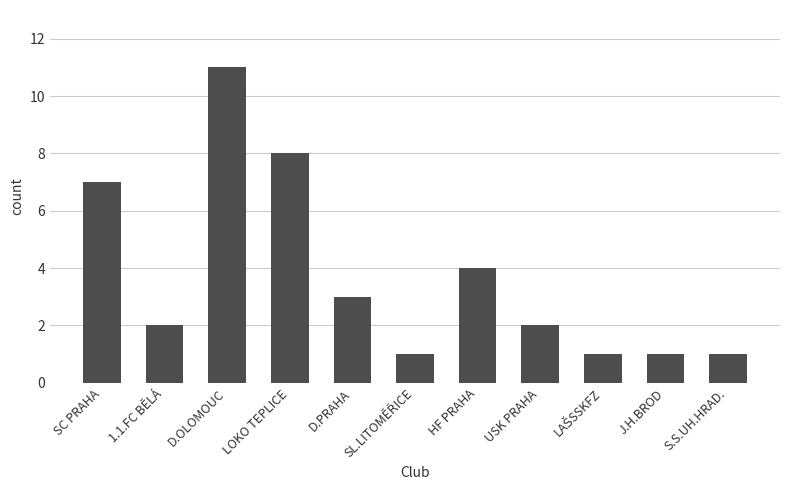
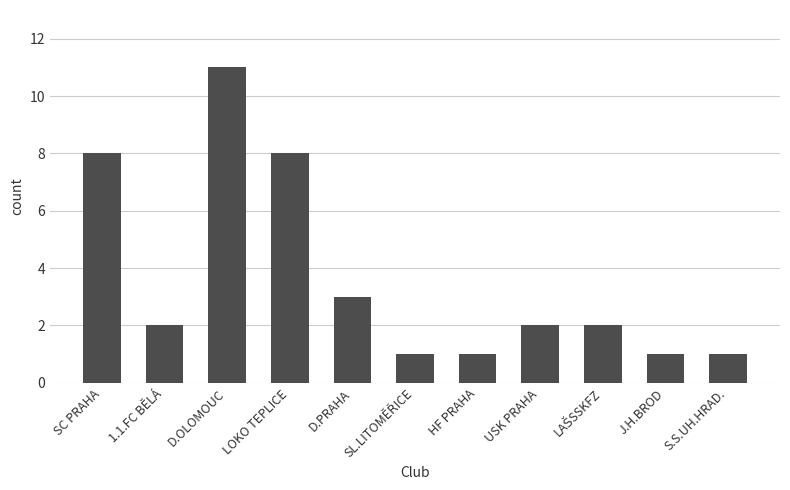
SC PRAHA: 7 -> 8
HF PRAHA: 4 -> 1
LAŠSSKFZ: 1 -> 2
